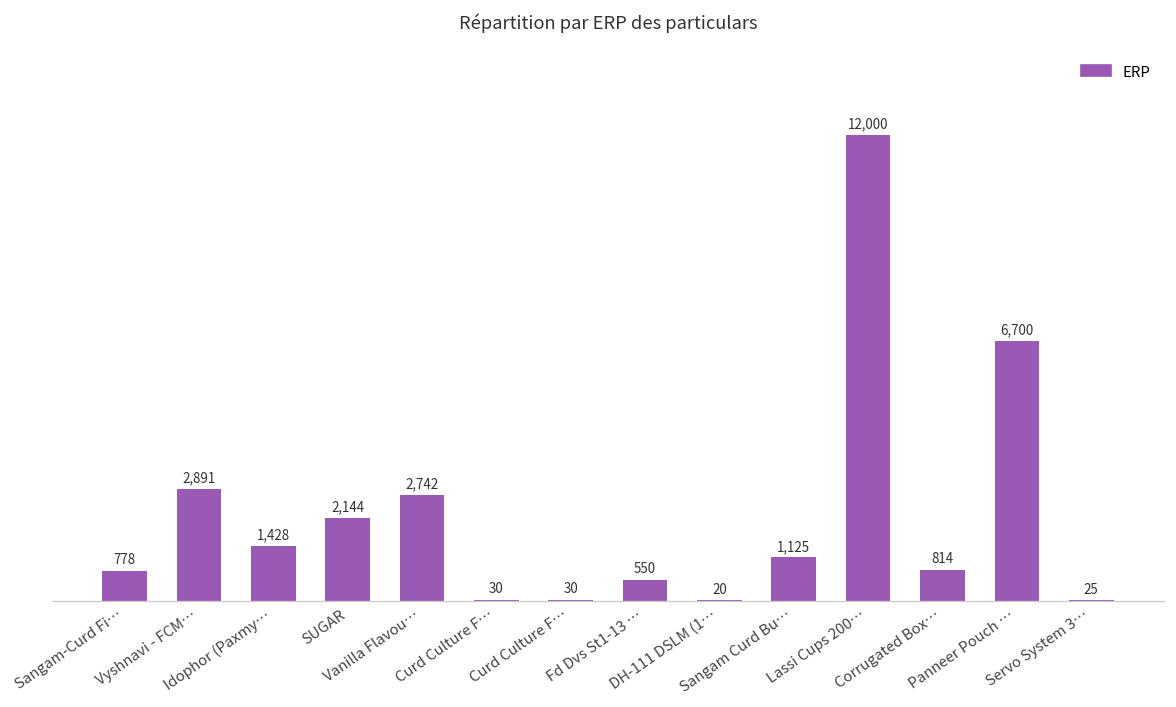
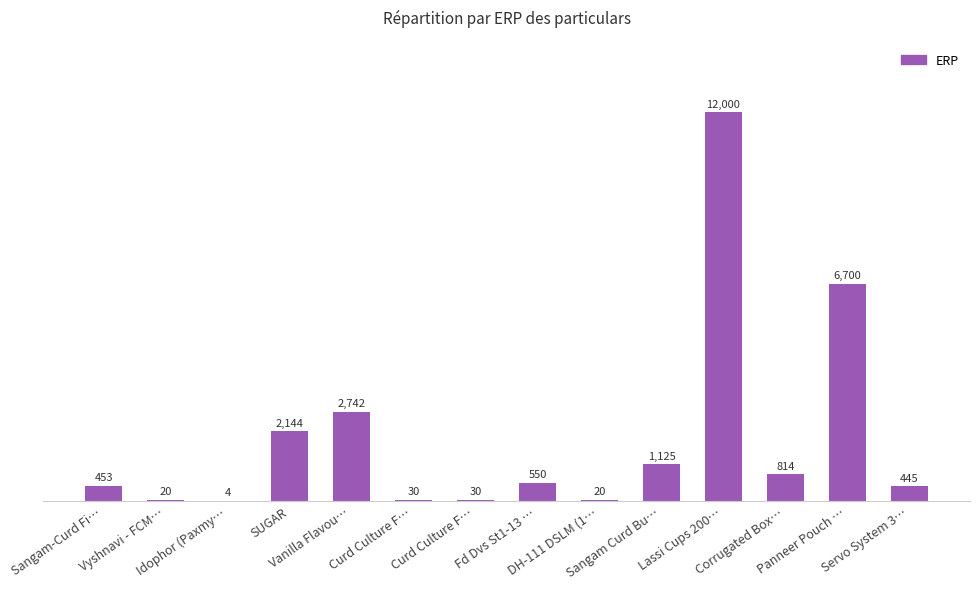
Sangam-Curd Fi…: 778 -> 453
Vyshnavi - FCM…: 2,891 -> 20
Idophor (Paxmy…: 1,428 -> 4
Servo System 3…: 25 -> 445
